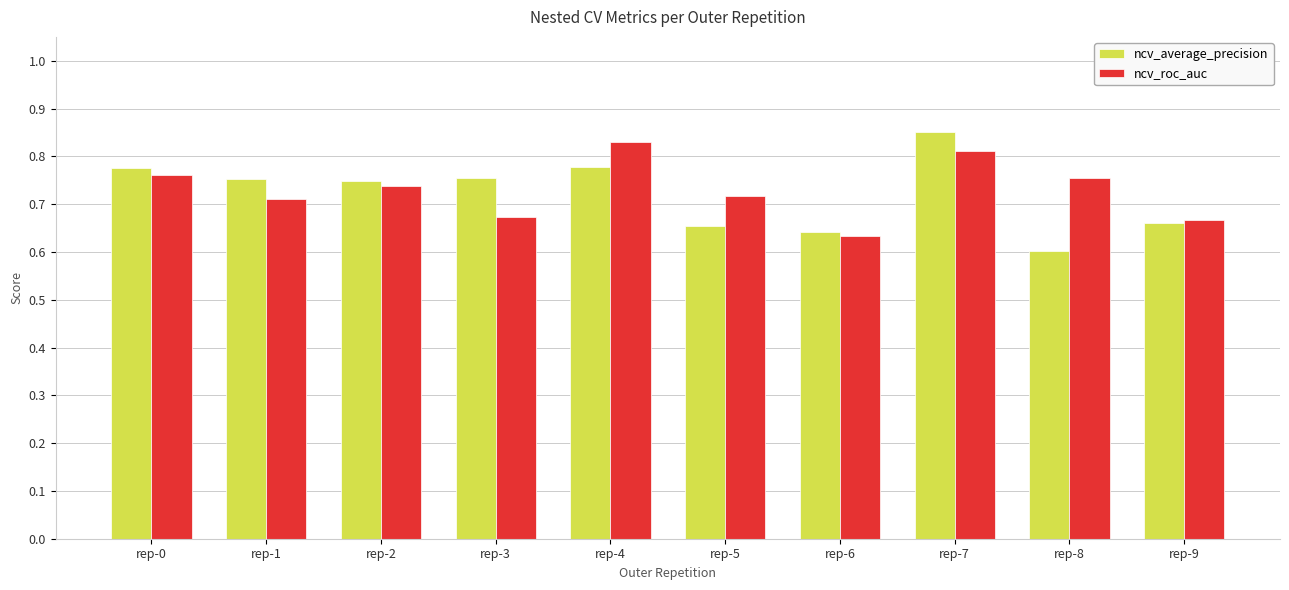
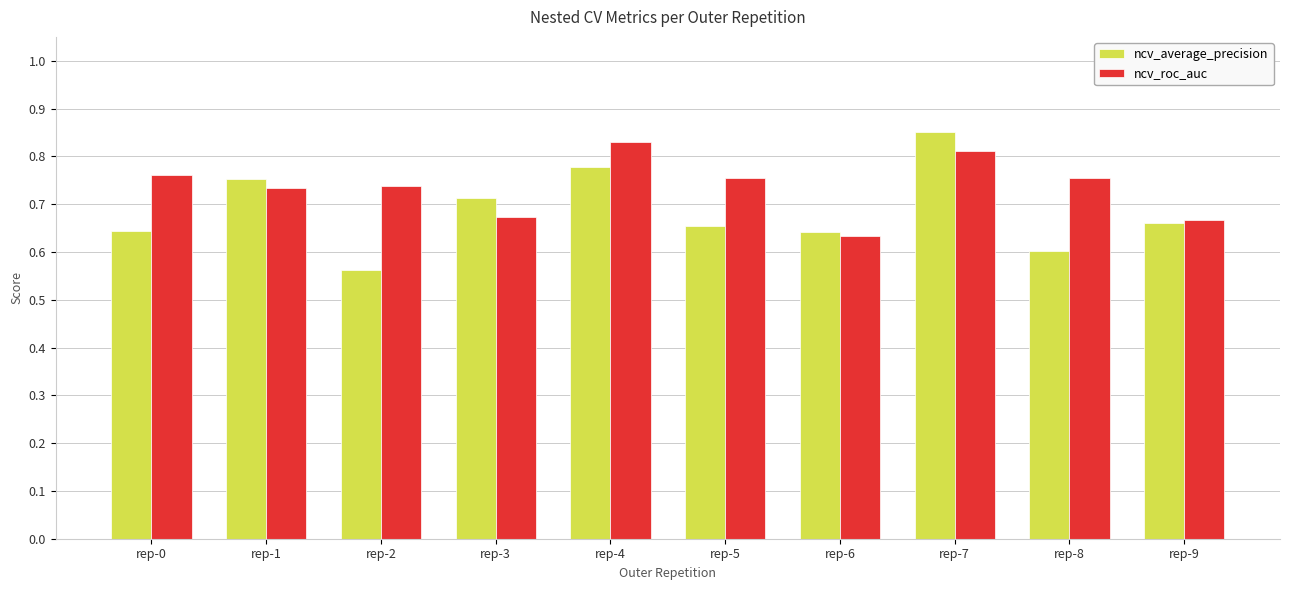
ncv_average_precision, rep-0: 0.78 -> 0.64
ncv_roc_auc, rep-1: 0.71 -> 0.73
ncv_average_precision, rep-2: 0.75 -> 0.56
ncv_average_precision, rep-3: 0.76 -> 0.71
ncv_roc_auc, rep-5: 0.72 -> 0.76
